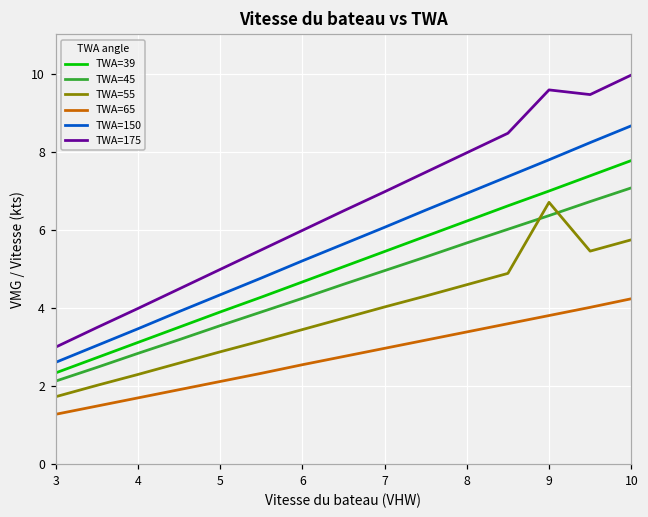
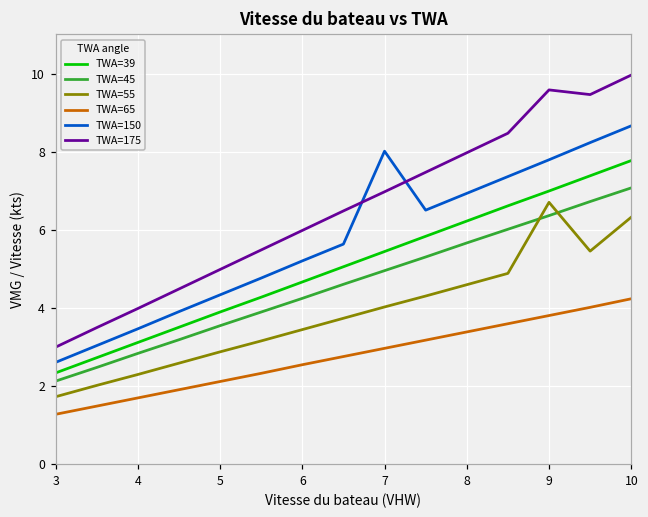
TWA=150, 7: 6.1 -> 8.0
TWA=55, 10: 5.7 -> 6.3
